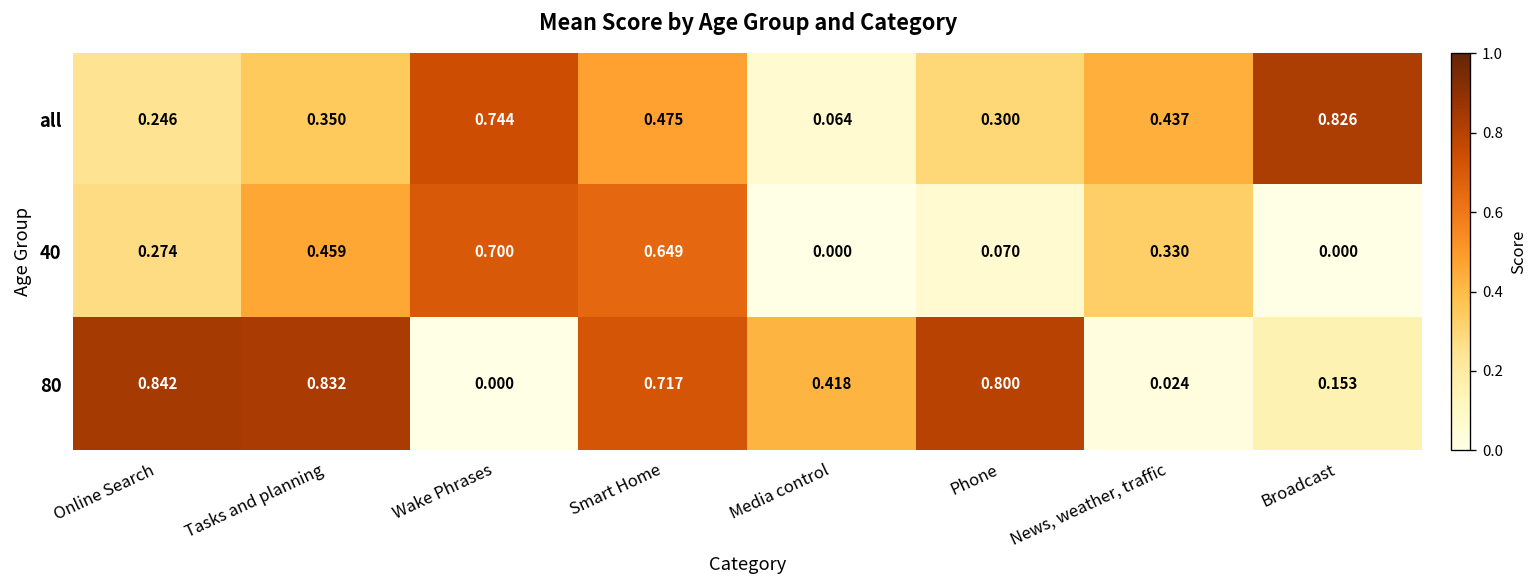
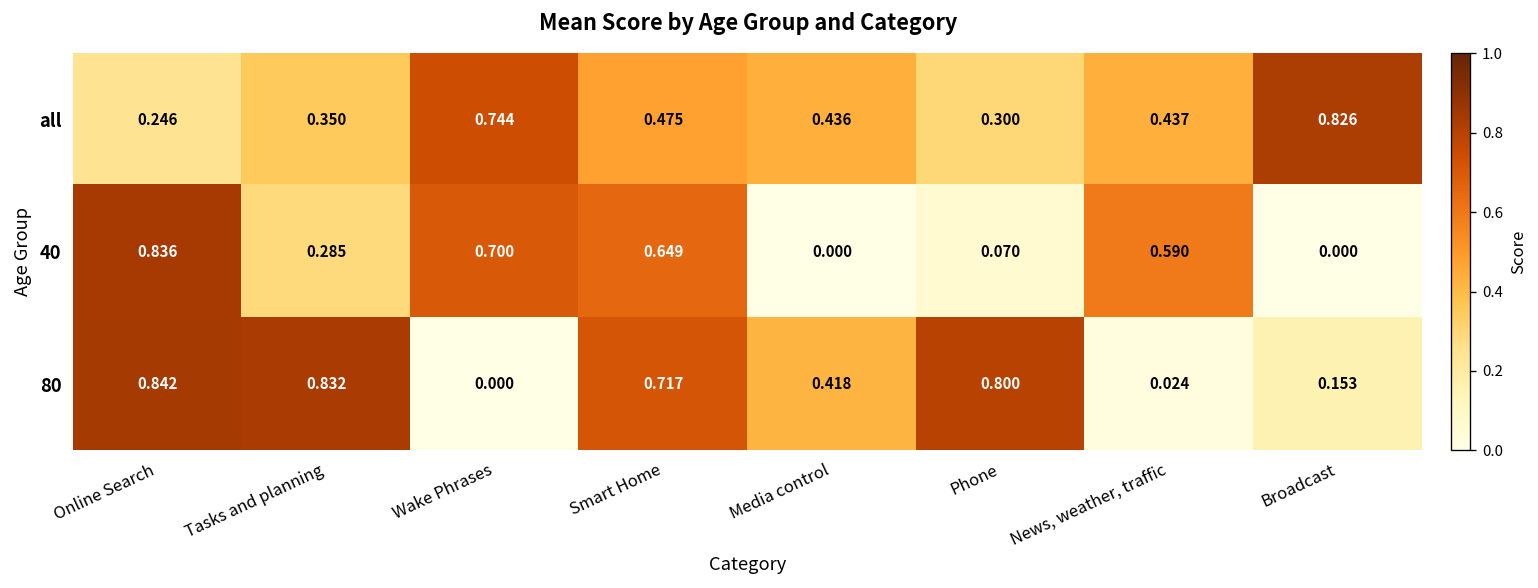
all, Media control: 0.064 -> 0.436
40, Online Search: 0.274 -> 0.836
40, Tasks and planning: 0.459 -> 0.285
40, News, weather, traffic: 0.330 -> 0.590
